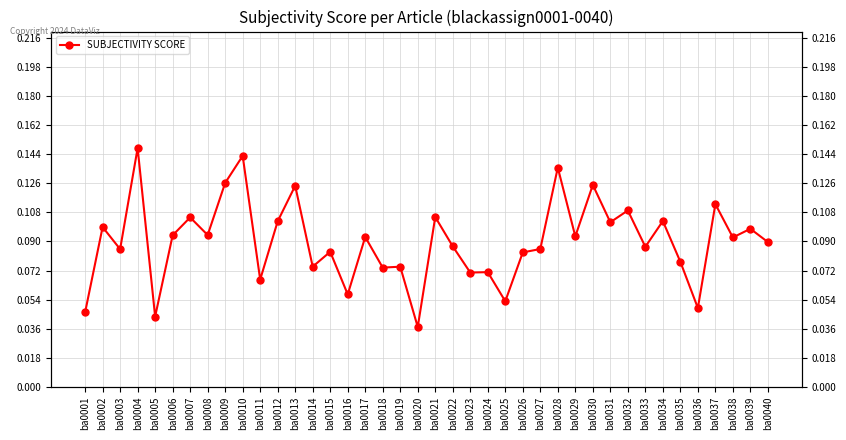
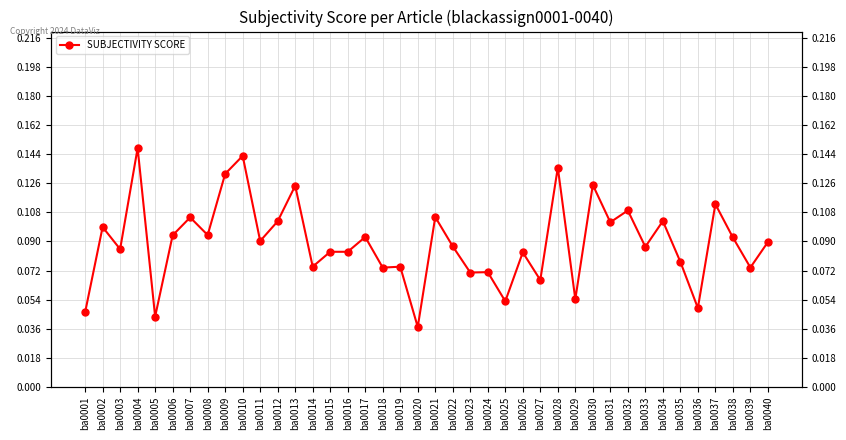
ba0009: 0.126 -> 0.132
ba0011: 0.066 -> 0.090
ba0016: 0.057 -> 0.084
ba0027: 0.085 -> 0.066
ba0029: 0.093 -> 0.054
ba0039: 0.098 -> 0.074
